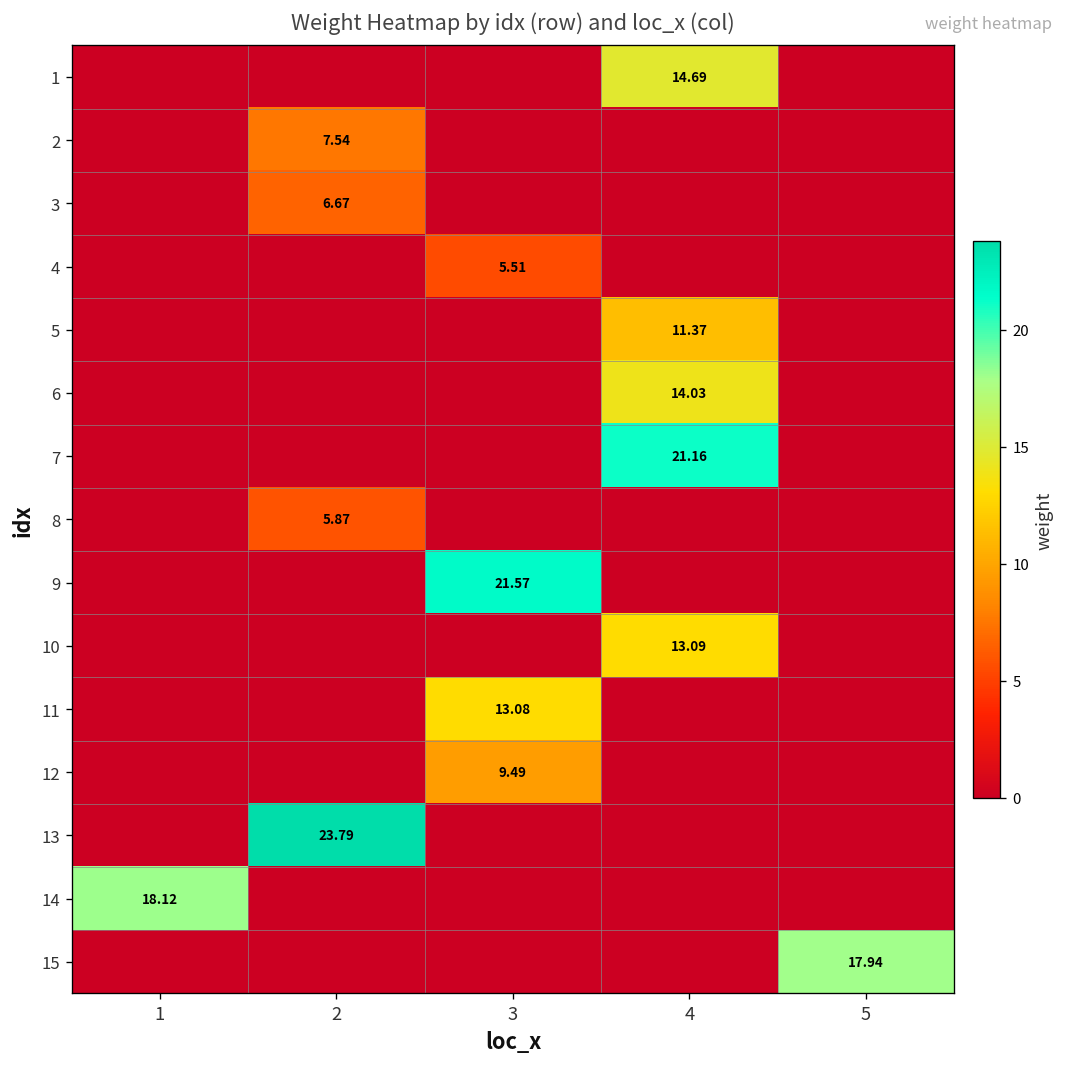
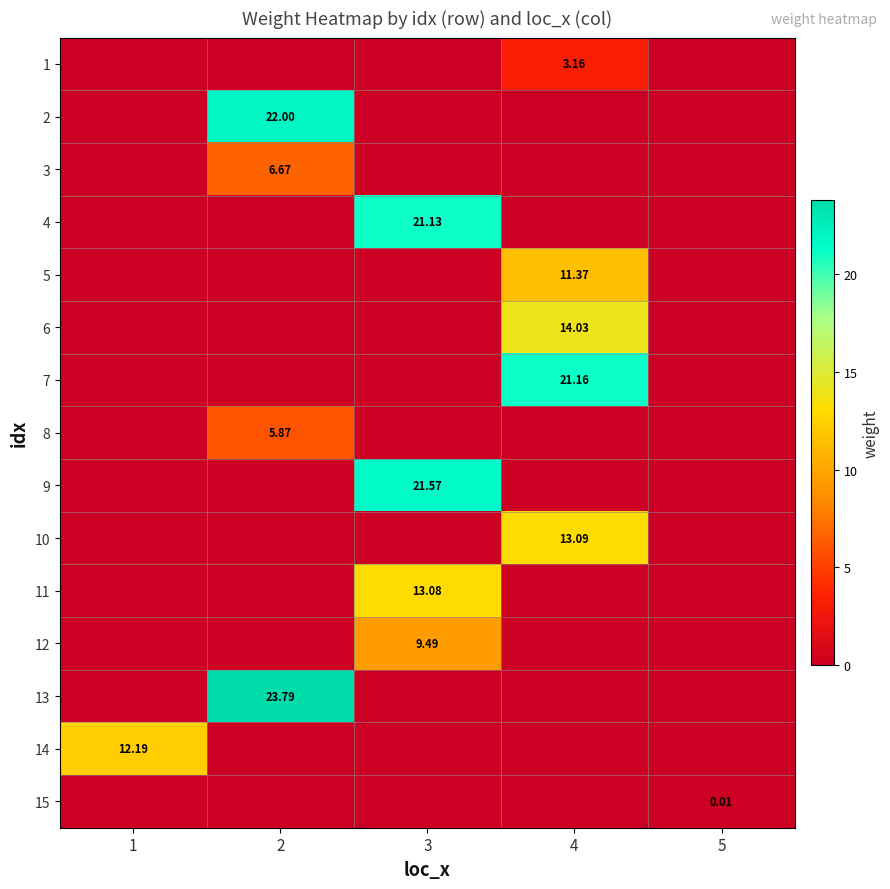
1, 4: 14.69 -> 3.16
2, 2: 7.54 -> 22.00
4, 3: 5.51 -> 21.13
14, 1: 18.12 -> 12.19
15, 5: 17.94 -> 0.01
